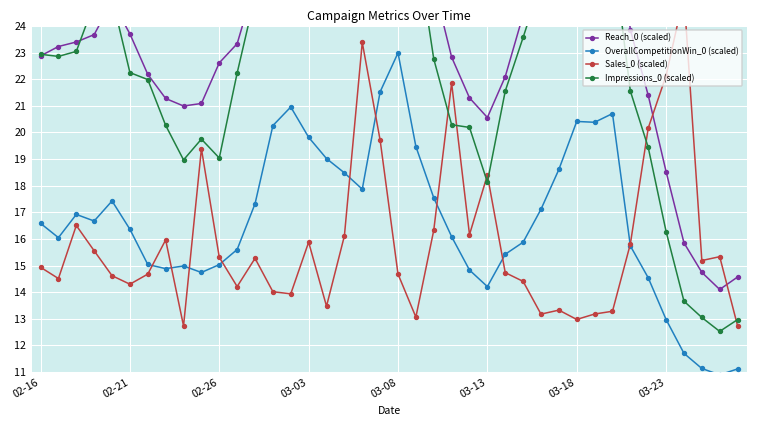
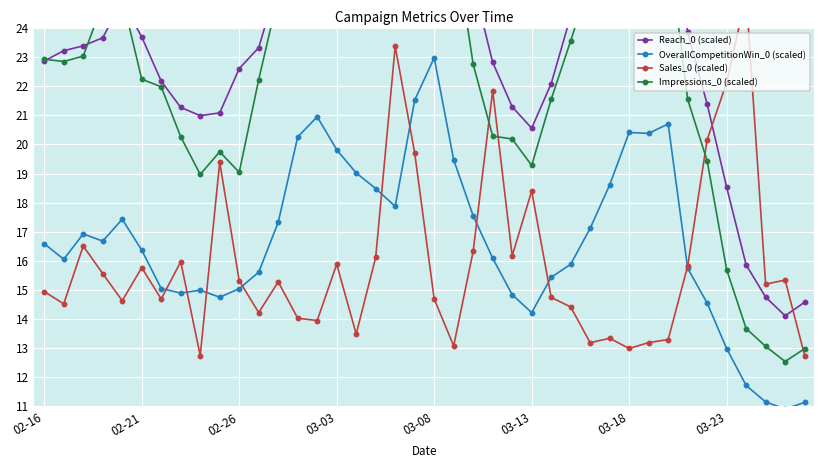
Sales_0 (scaled), 02-21: 14.3 -> 15.8
Impressions_0 (scaled), 03-13: 18.1 -> 19.3
Impressions_0 (scaled), 03-23: 16.3 -> 15.7
